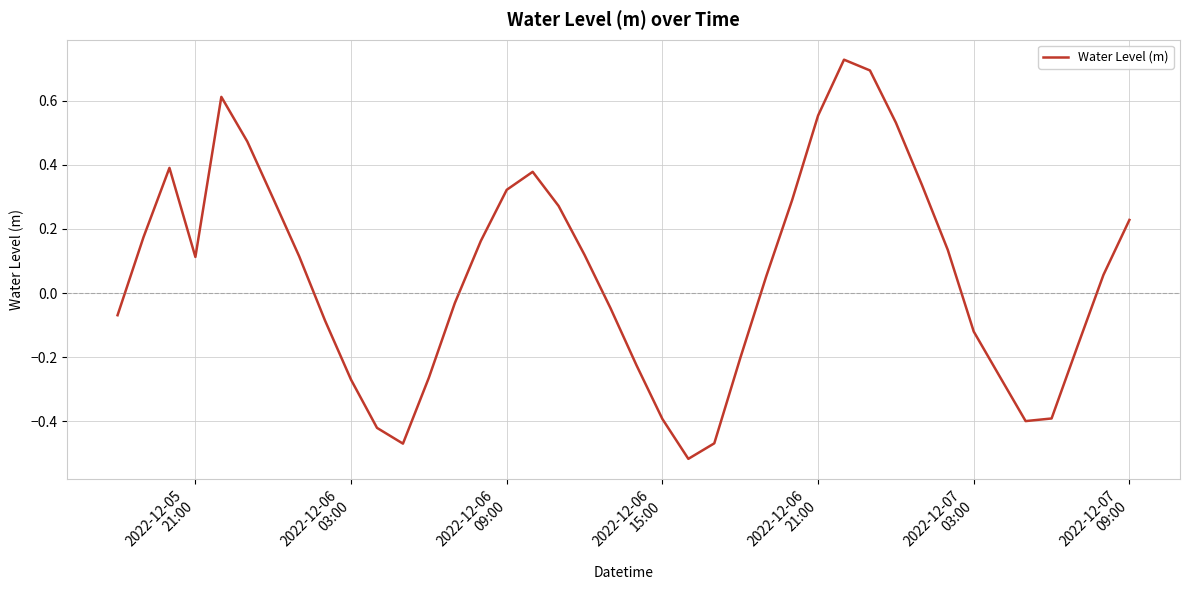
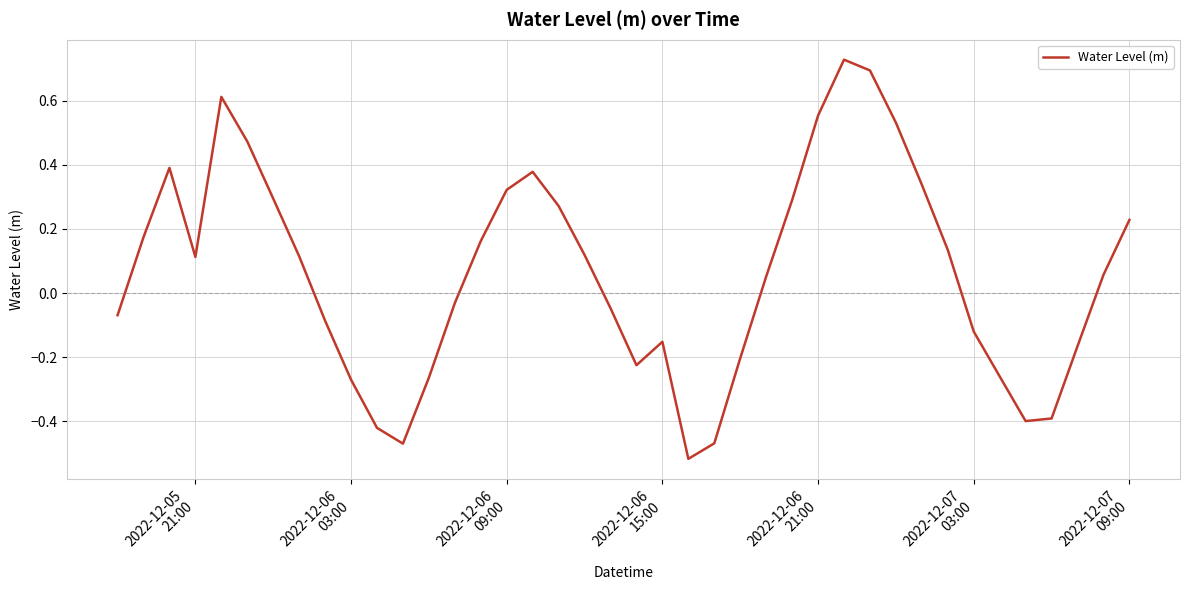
2022-12-06 15:00: -0.39 -> -0.15
